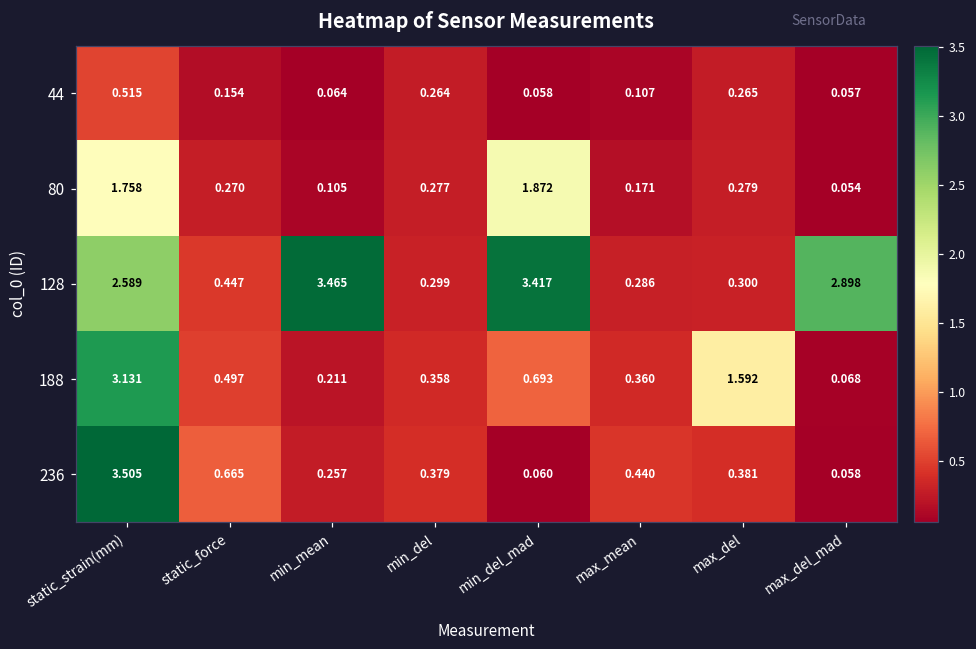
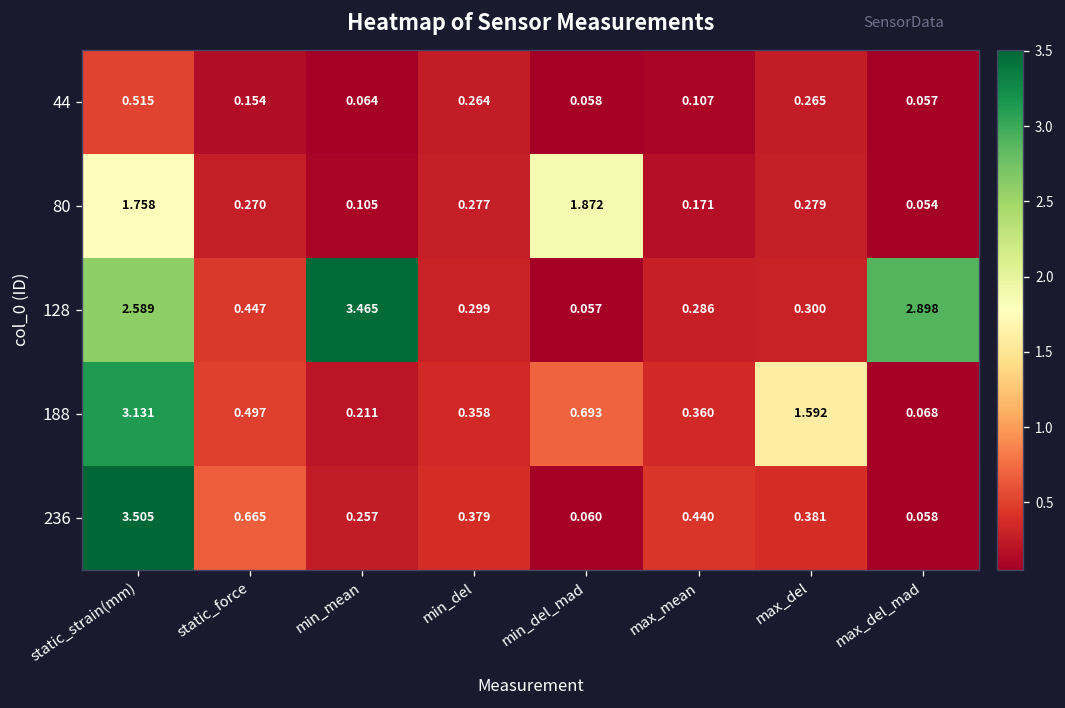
128, min_del_mad: 3.417 -> 0.057
